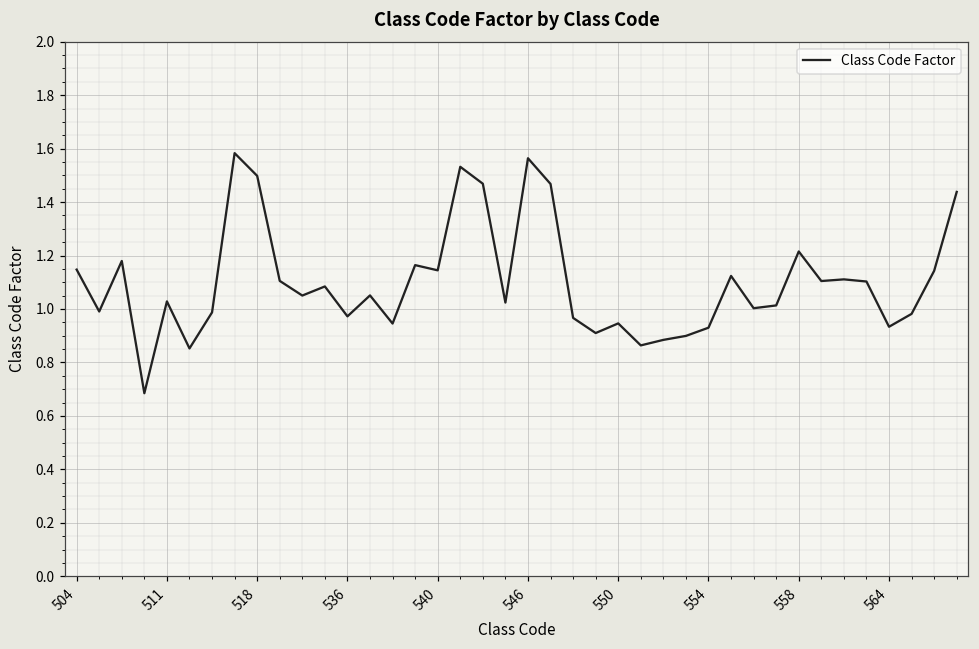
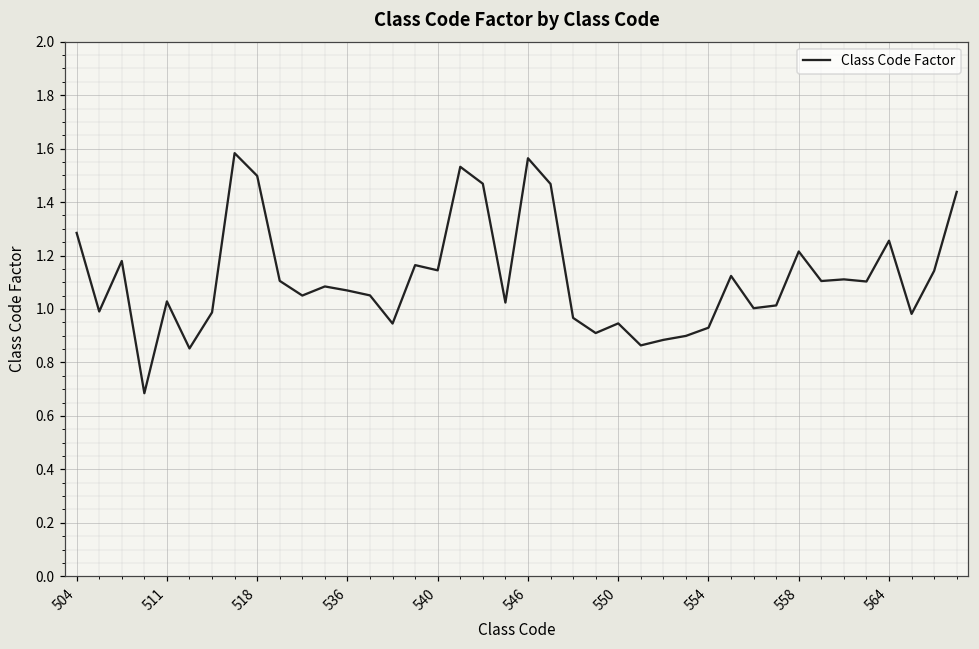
504: 1.15 -> 1.28
536: 0.97 -> 1.07
564: 0.93 -> 1.26
